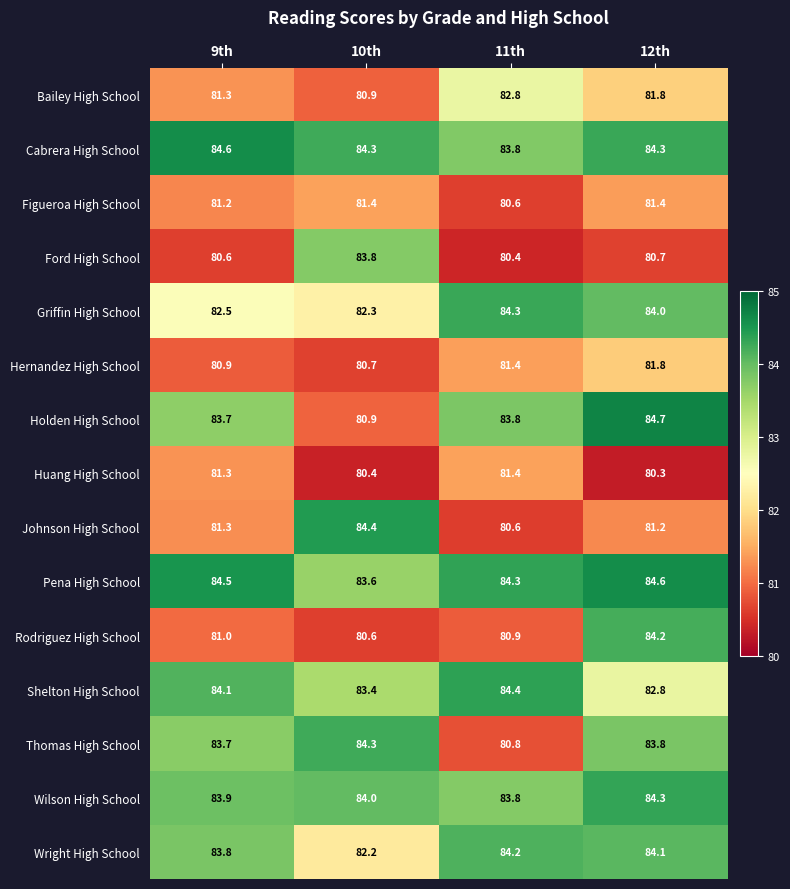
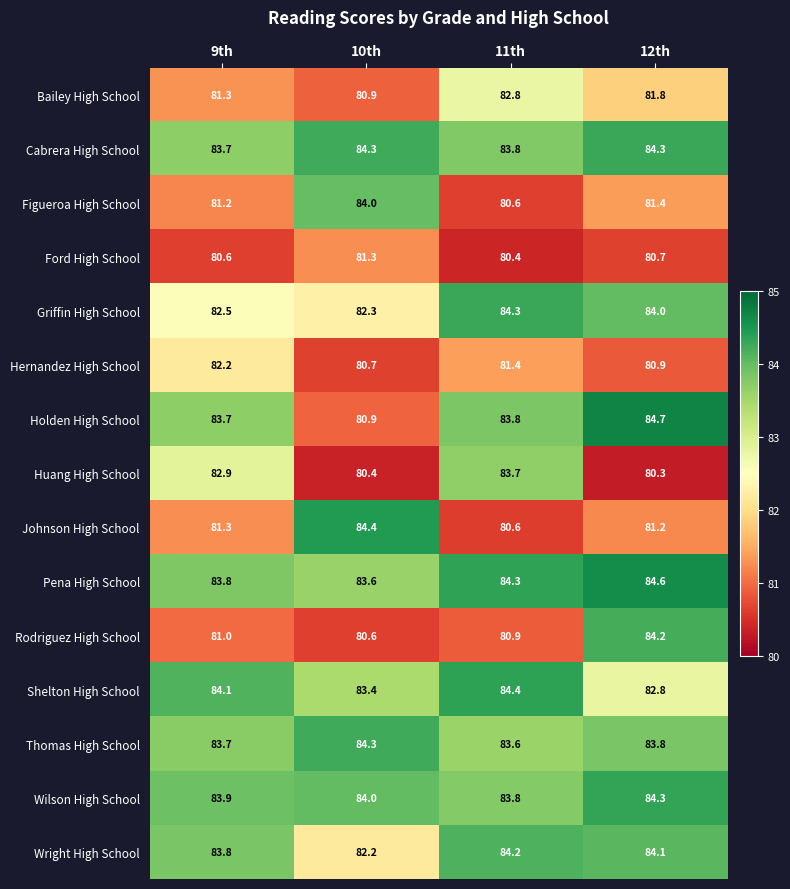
Cabrera High School, 9th: 84.6 -> 83.7
Figueroa High School, 10th: 81.4 -> 84.0
Ford High School, 10th: 83.8 -> 81.3
Hernandez High School, 9th: 80.9 -> 82.2
Hernandez High School, 12th: 81.8 -> 80.9
Huang High School, 9th: 81.3 -> 82.9
Huang High School, 11th: 81.4 -> 83.7
Pena High School, 9th: 84.5 -> 83.8
Thomas High School, 11th: 80.8 -> 83.6
